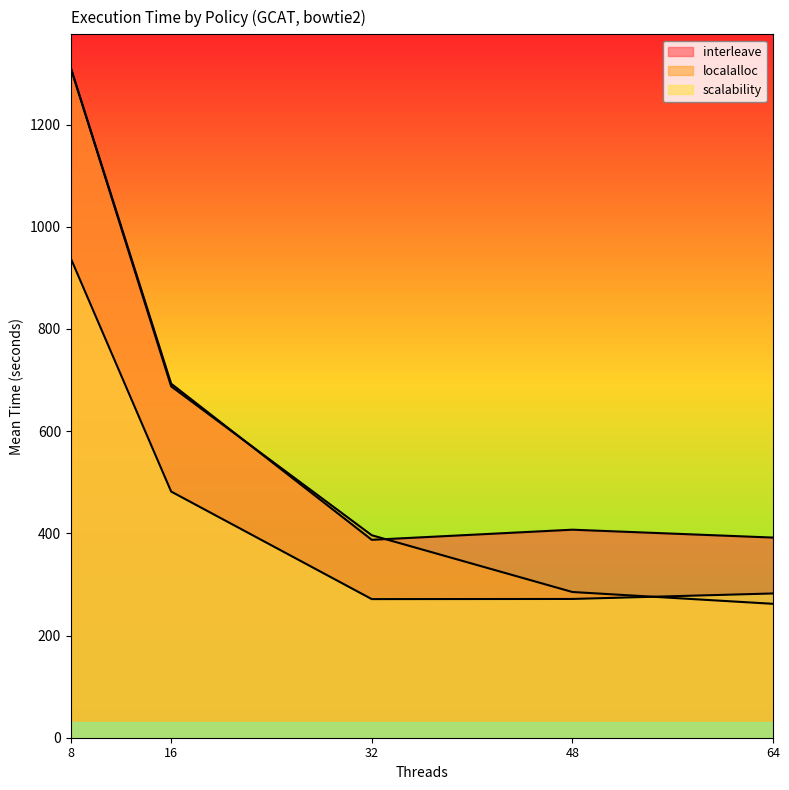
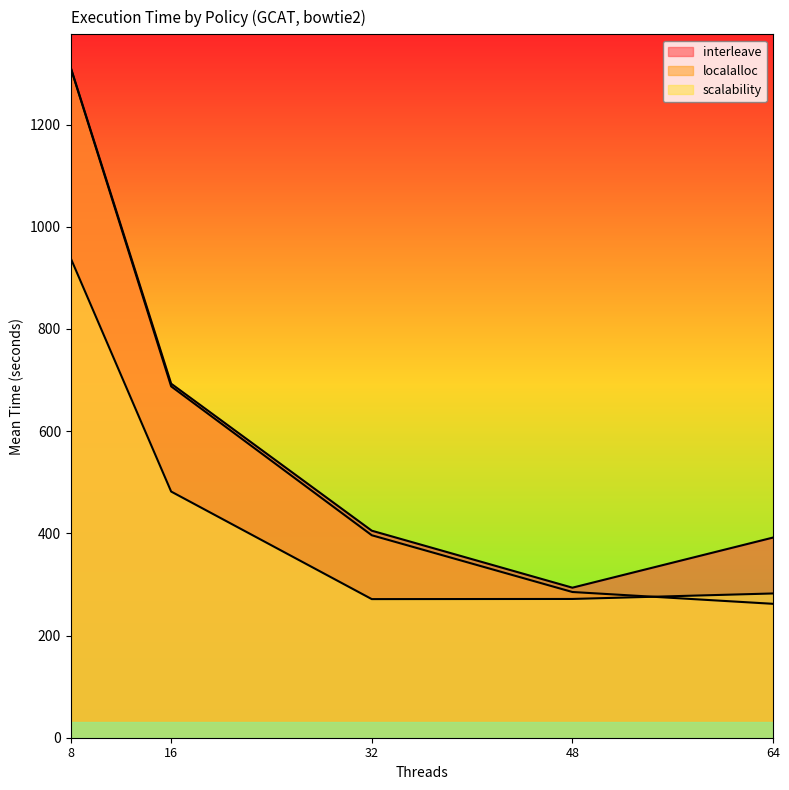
interleave, 32: 390 -> 410
interleave, 48: 410 -> 290
